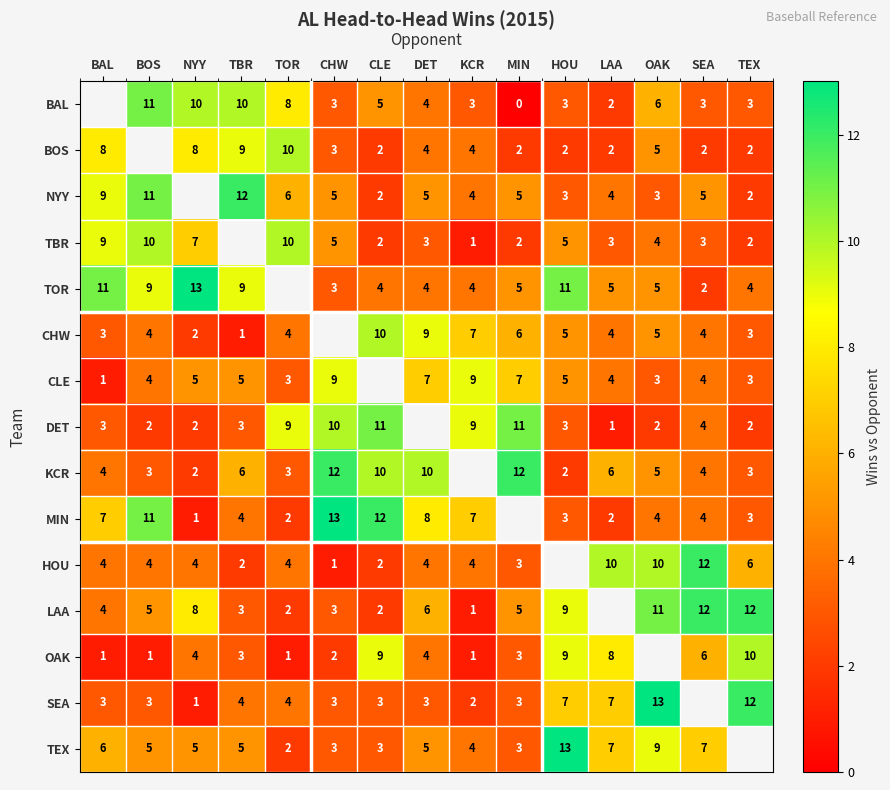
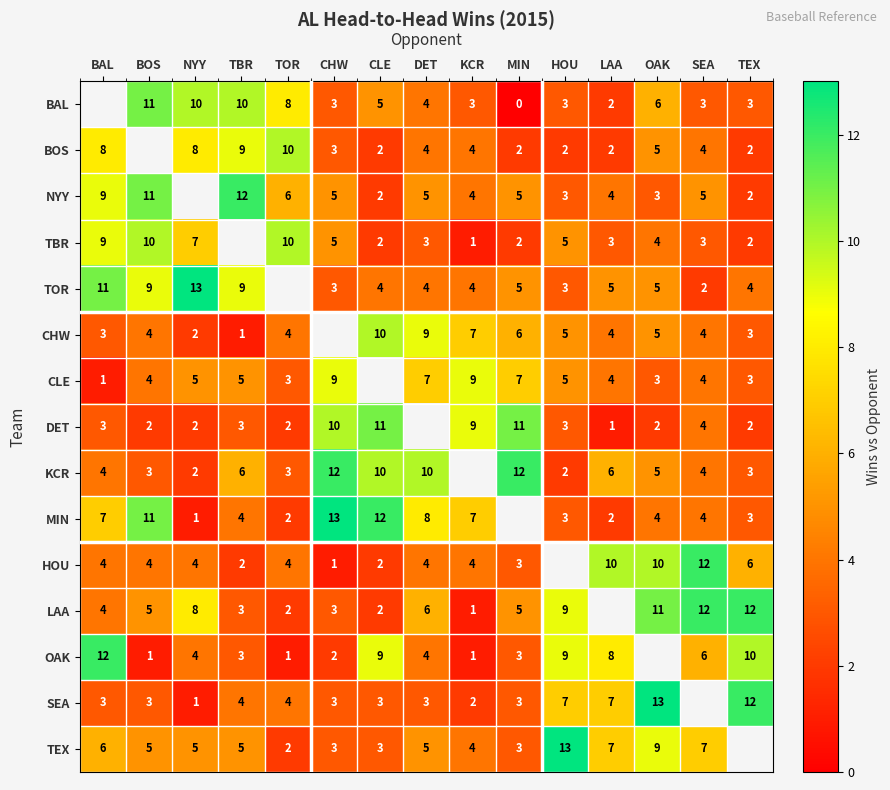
BOS, SEA: 2 -> 4
TOR, HOU: 11 -> 3
DET, TOR: 9 -> 2
OAK, BAL: 1 -> 12
